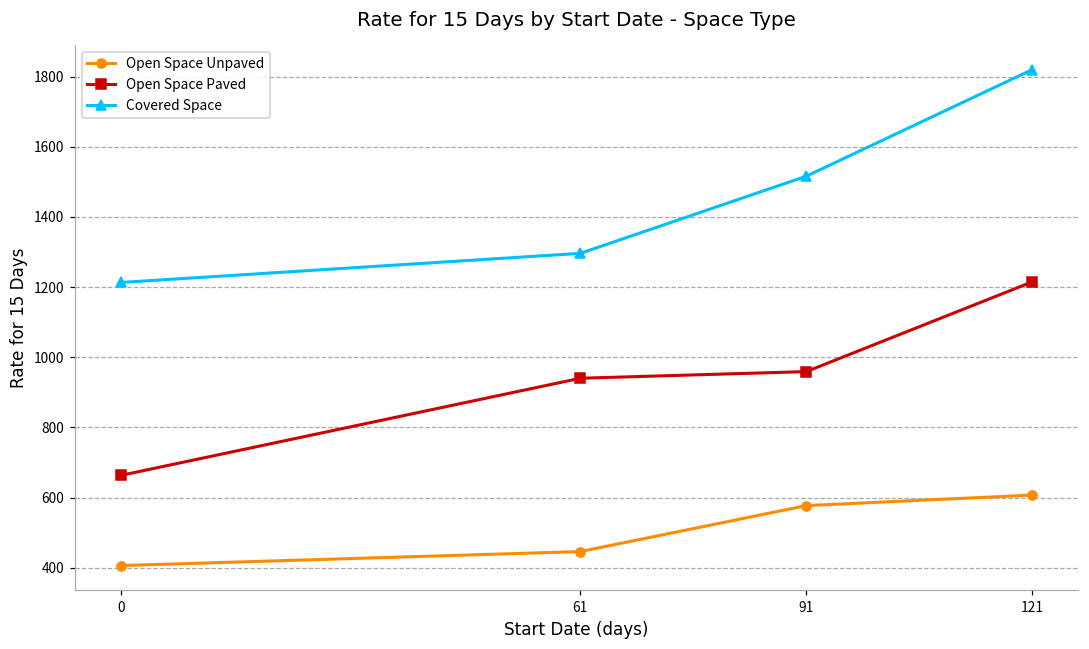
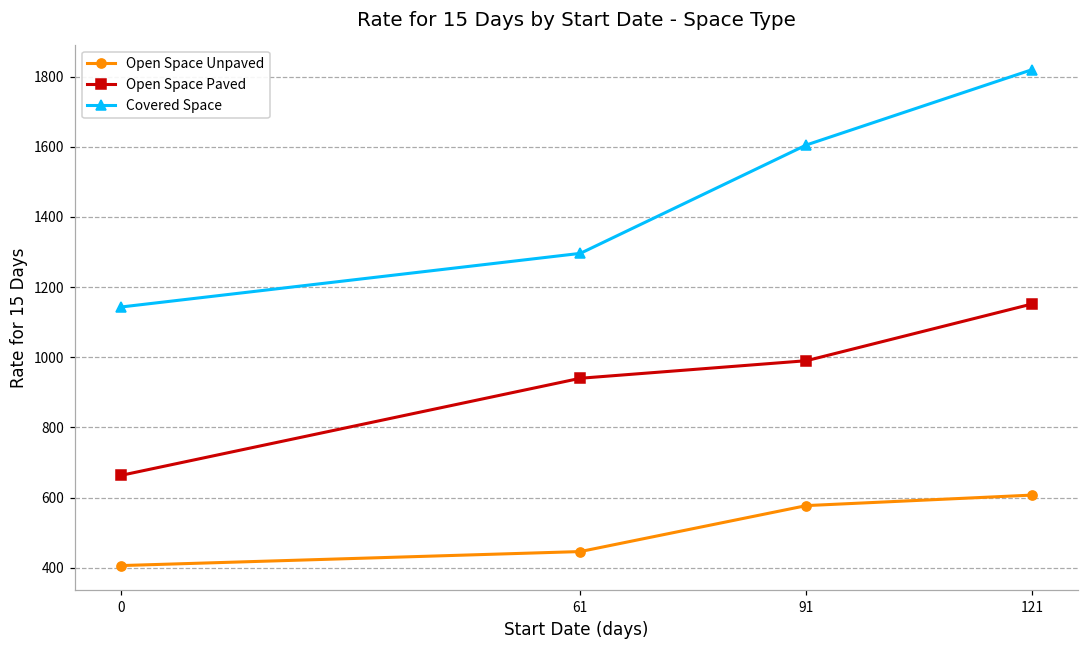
Covered Space, 0: 1210 -> 1140
Open Space Paved, 91: 960 -> 990
Covered Space, 91: 1520 -> 1610
Open Space Paved, 121: 1220 -> 1150
